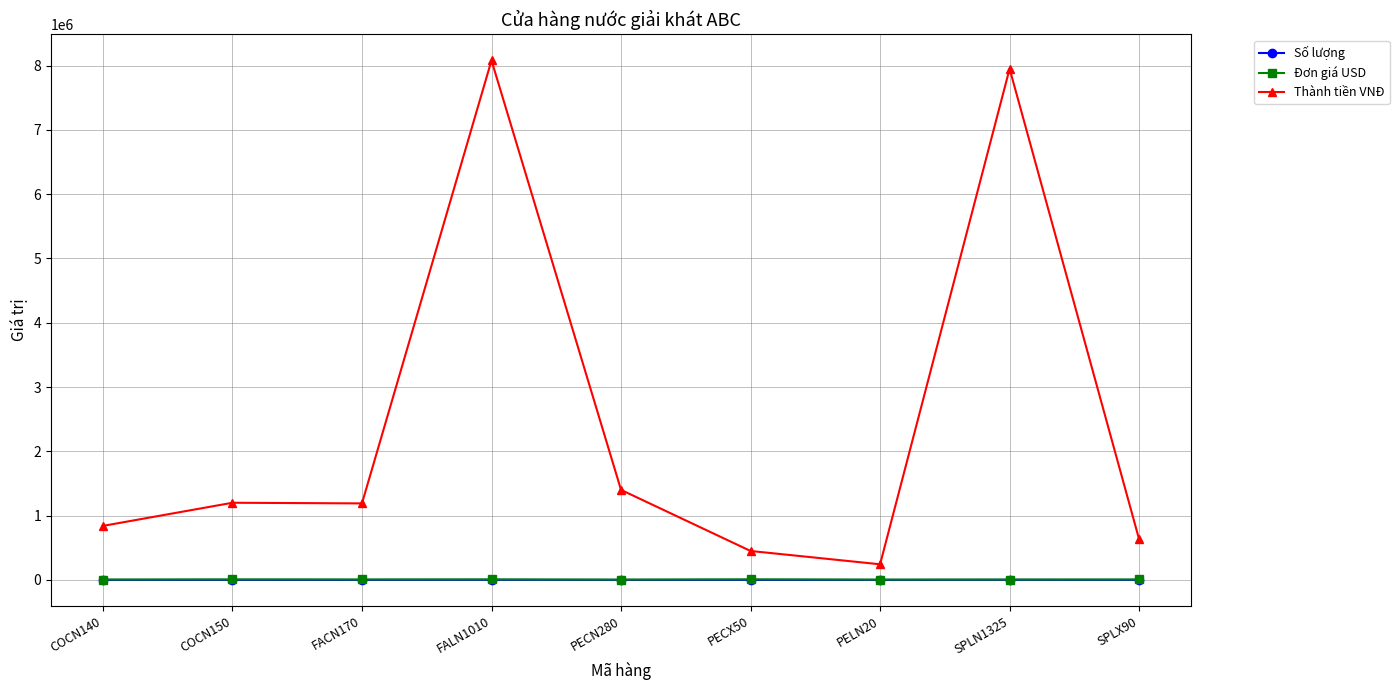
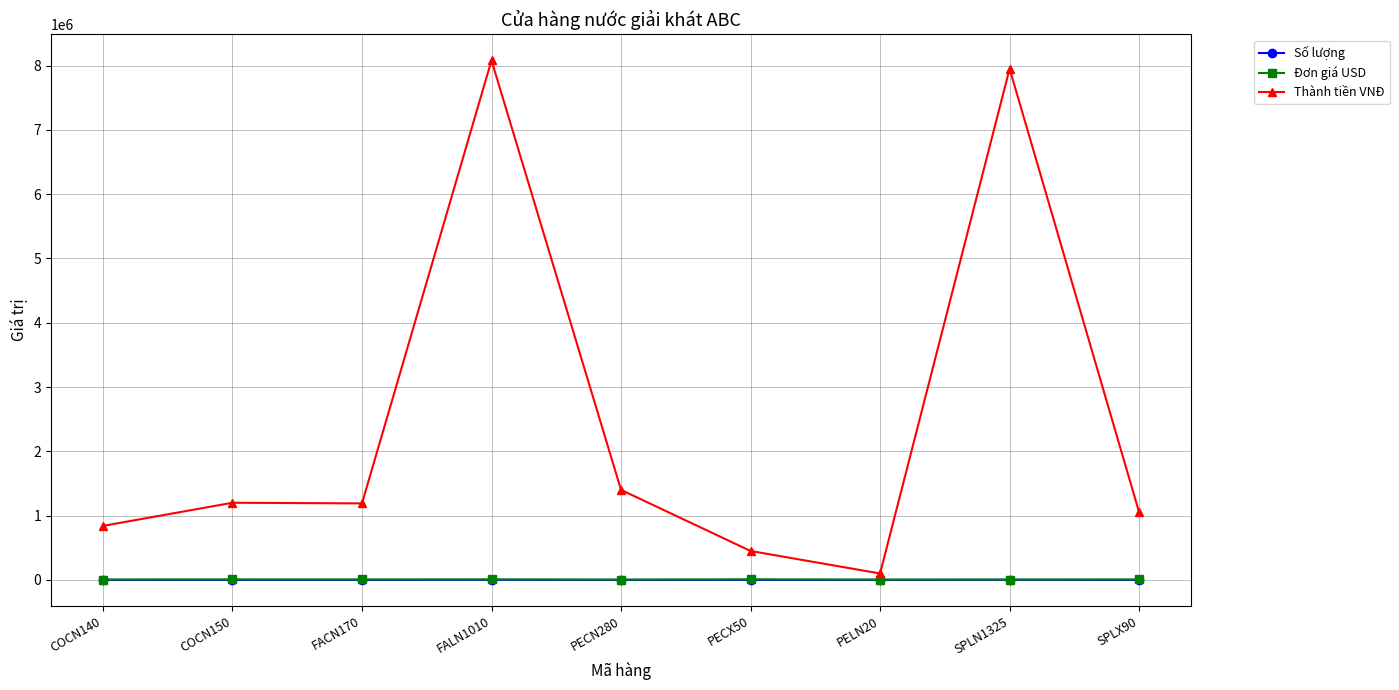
Thành tiền VNĐ, PELN20: 200000 -> 100000
Thành tiền VNĐ, SPLX90: 600000 -> 1100000
